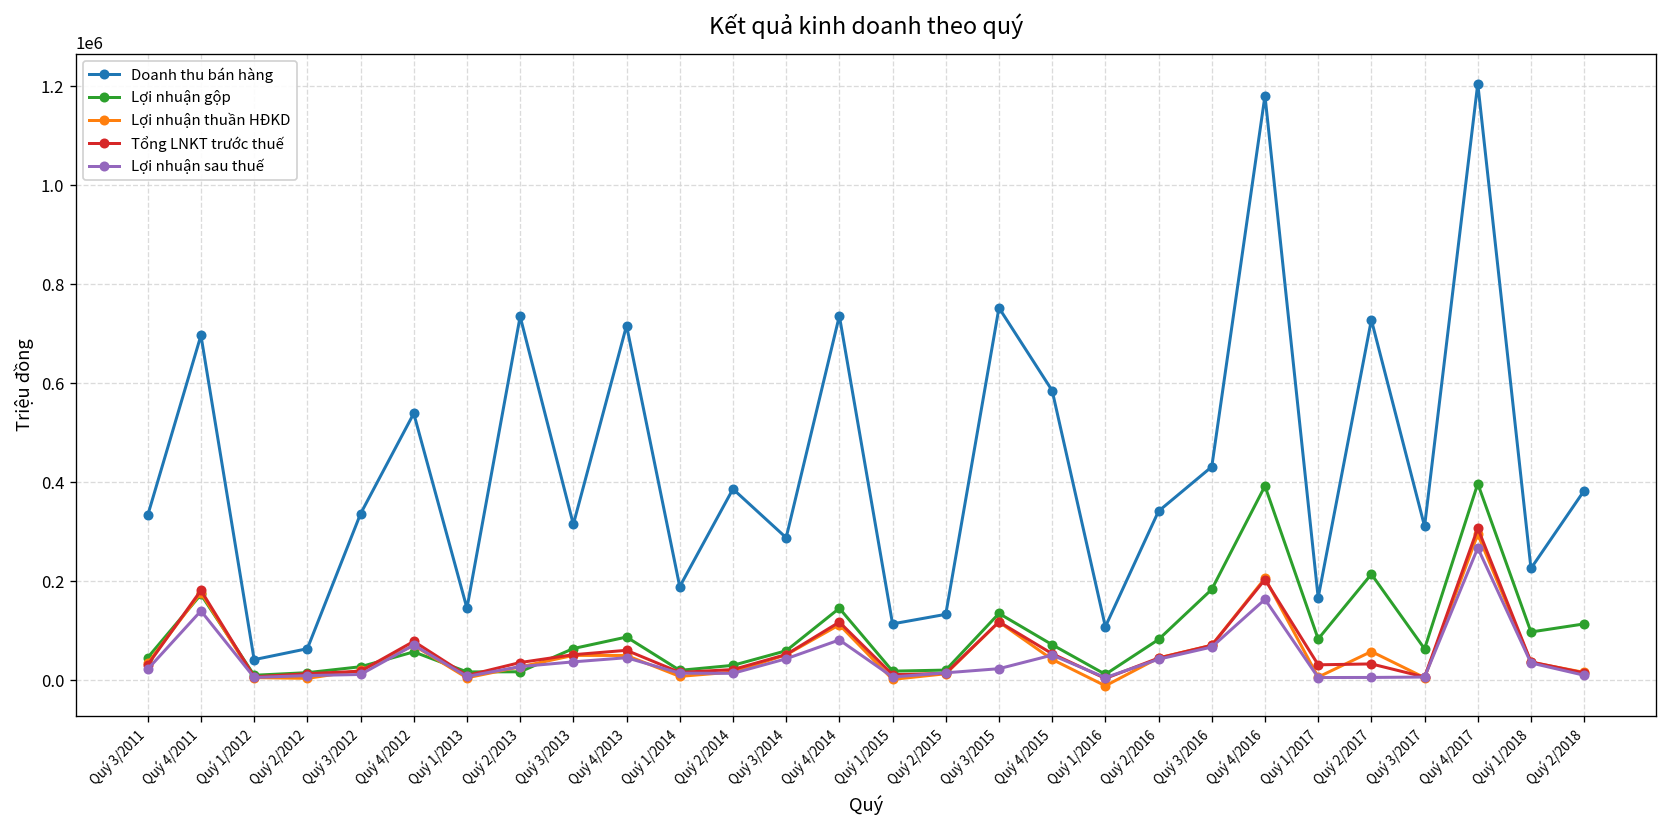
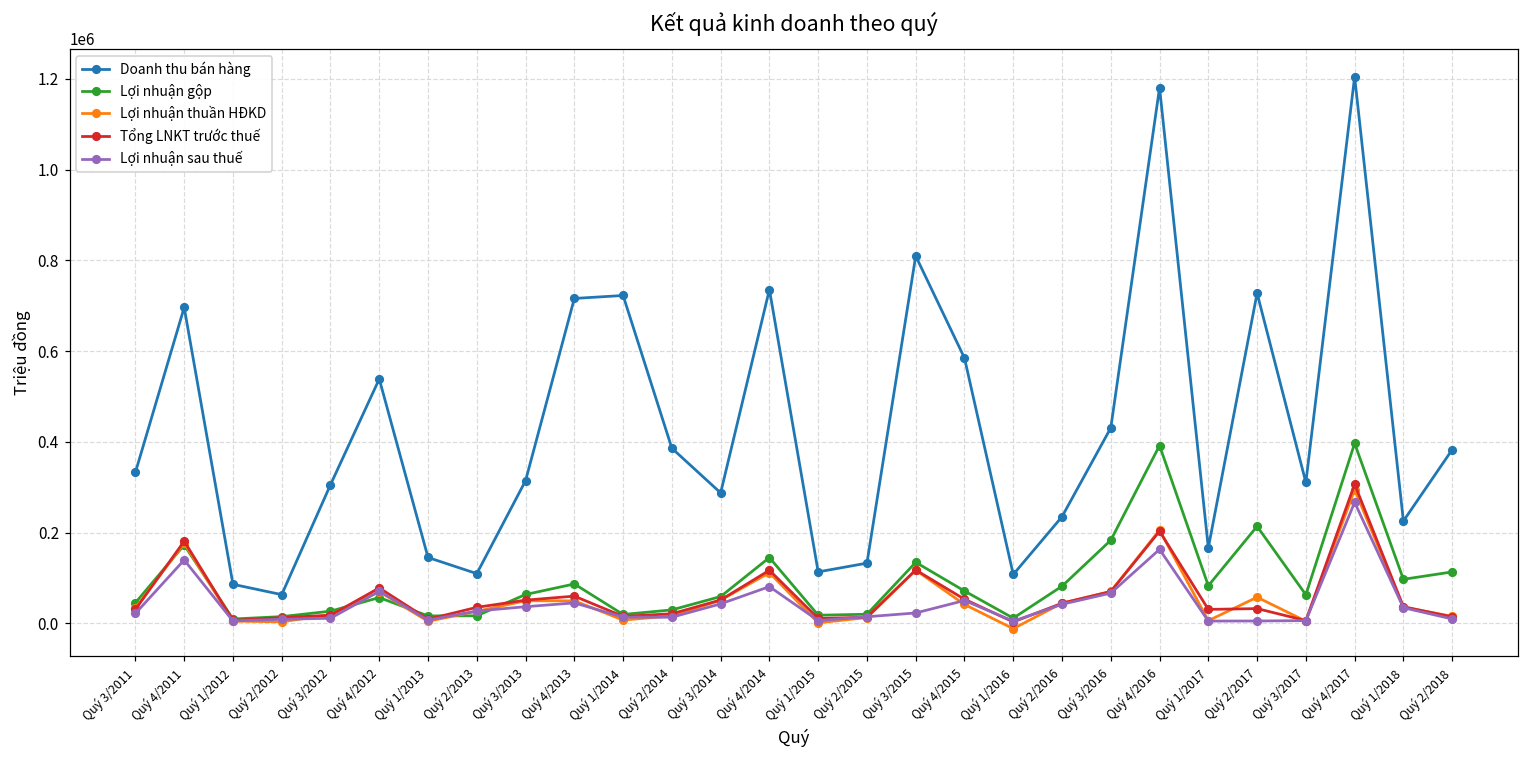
Doanh thu bán hàng, Quý 1/2012: 40000 -> 90000
Doanh thu bán hàng, Quý 3/2012: 340000 -> 310000
Doanh thu bán hàng, Quý 2/2013: 730000 -> 110000
Doanh thu bán hàng, Quý 1/2014: 190000 -> 720000
Doanh thu bán hàng, Quý 3/2015: 750000 -> 810000
Doanh thu bán hàng, Quý 2/2016: 340000 -> 240000
